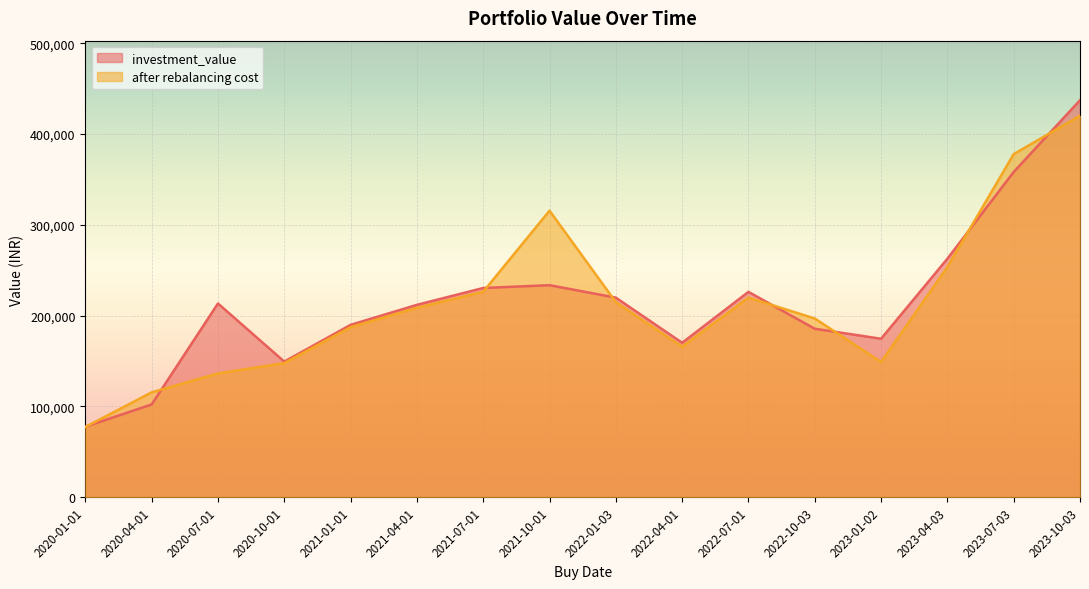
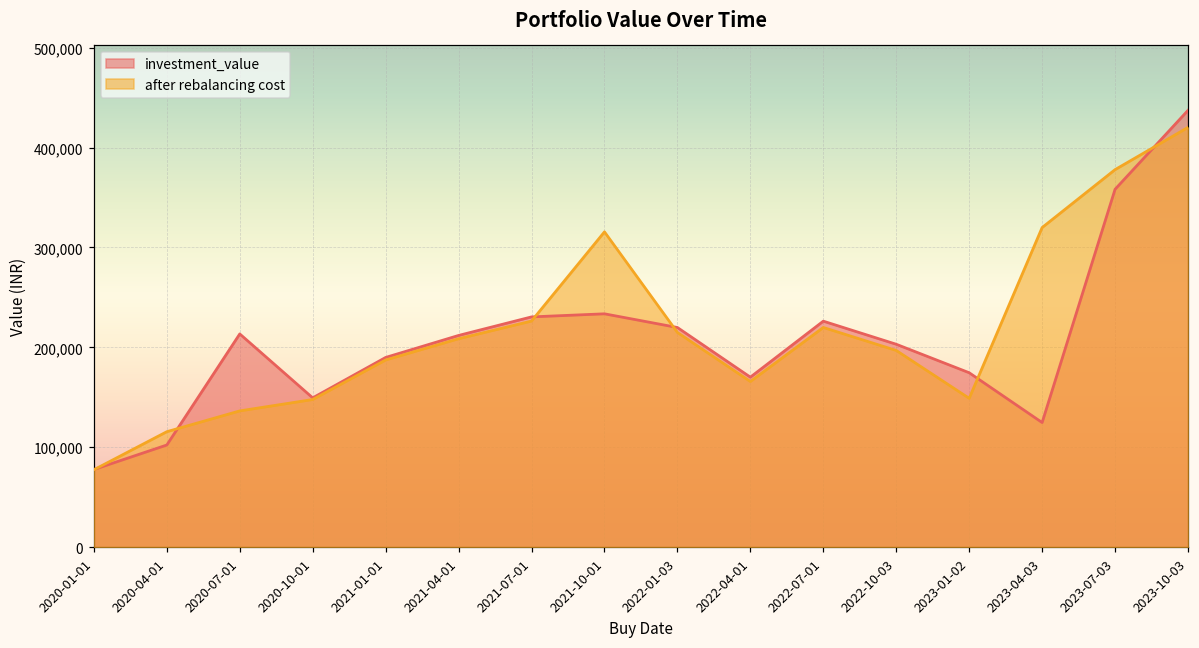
investment_value, 2022-10-03: 190,000 -> 200,000
investment_value, 2023-04-03: 260,000 -> 120,000
after rebalancing cost, 2023-04-03: 250,000 -> 320,000
